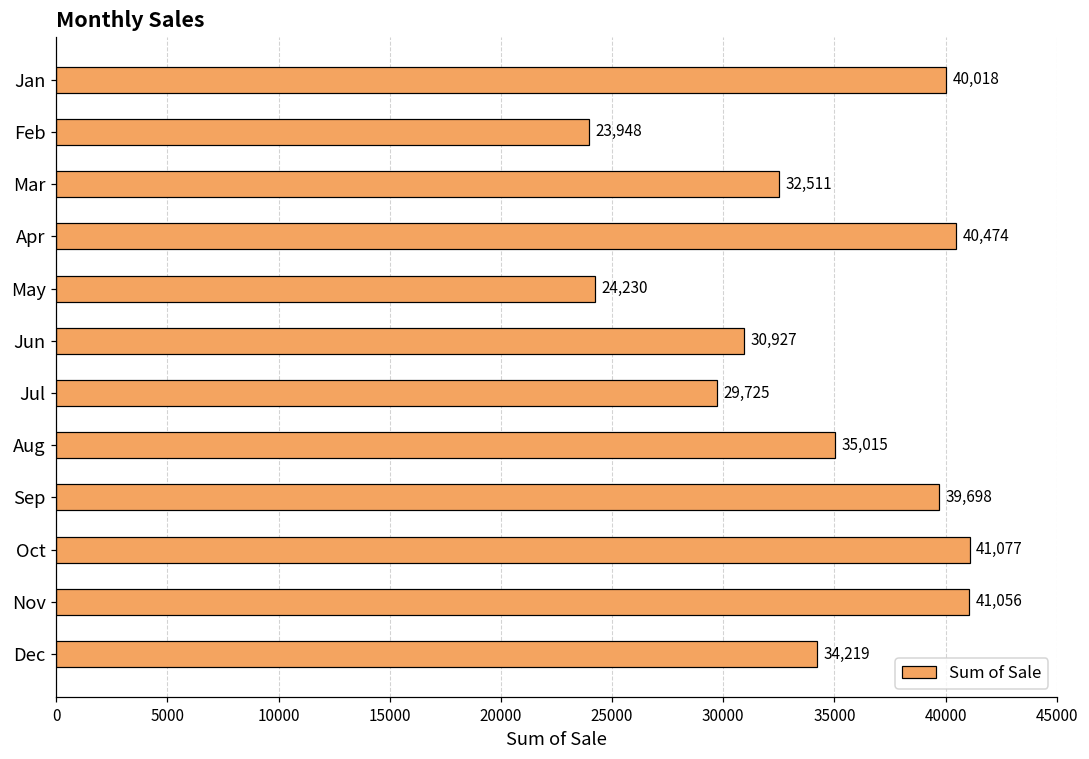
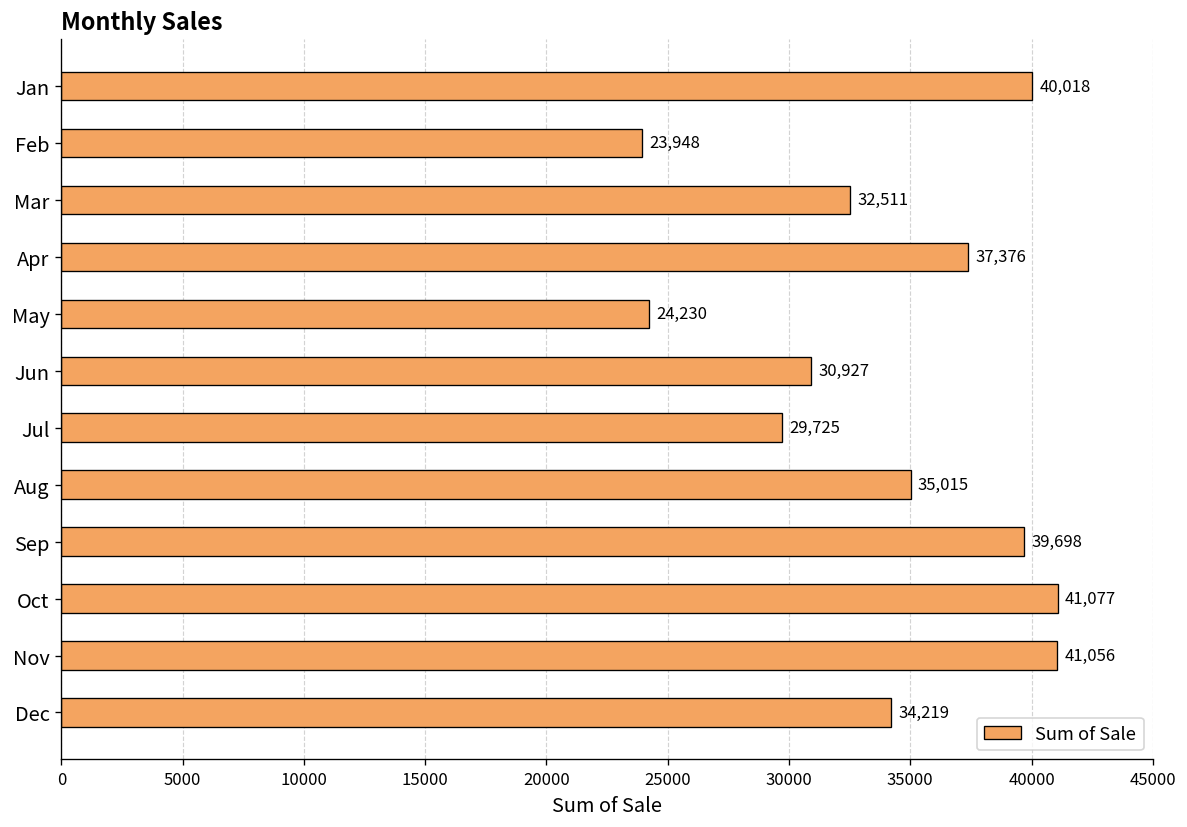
Apr: 40,474 -> 37,376
